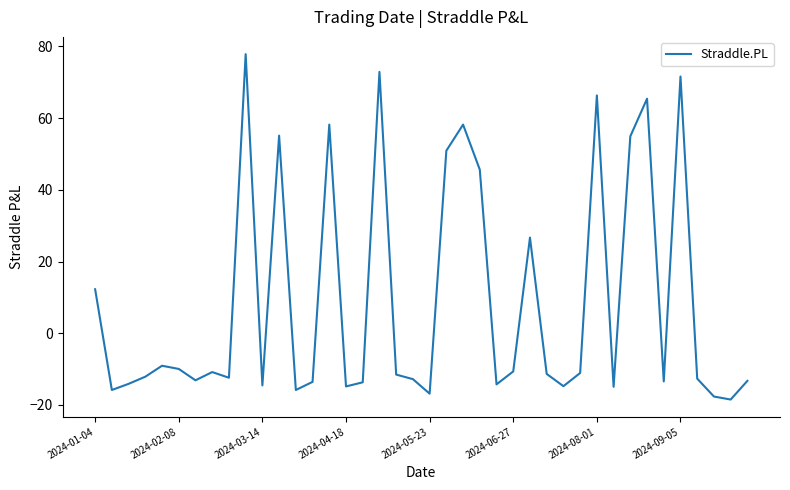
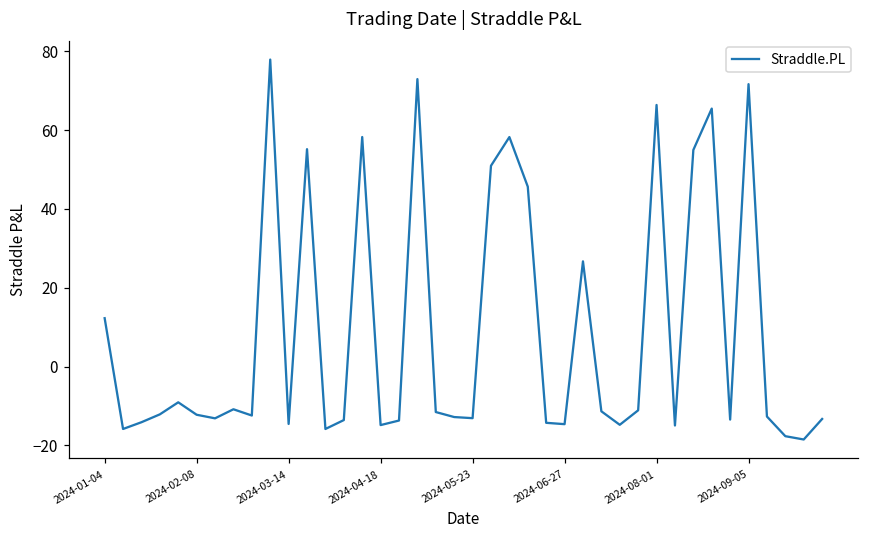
2024-02-08: -10 -> -12
2024-05-23: -17 -> -13
2024-06-27: -11 -> -15
